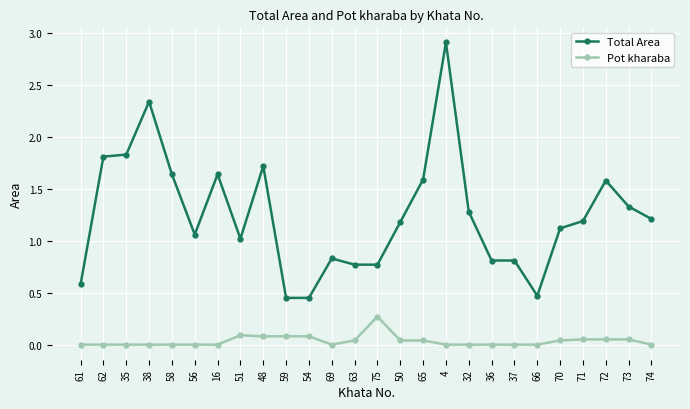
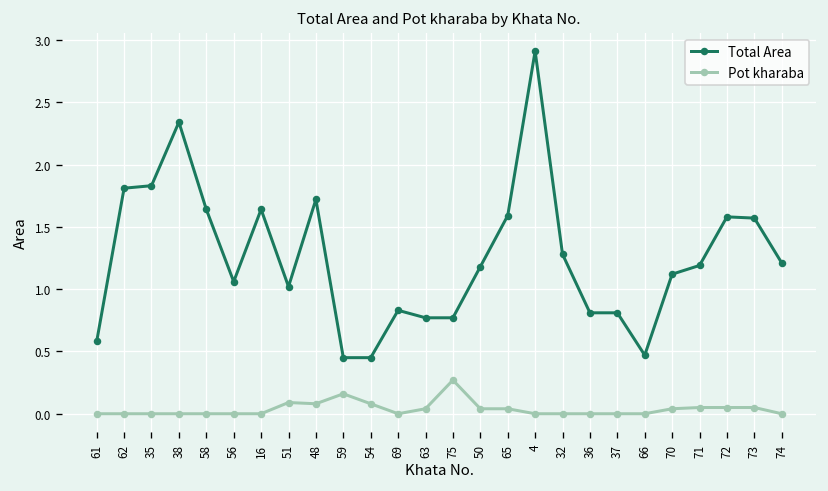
Pot kharaba, 59: 0.08 -> 0.16
Total Area, 73: 1.33 -> 1.57
